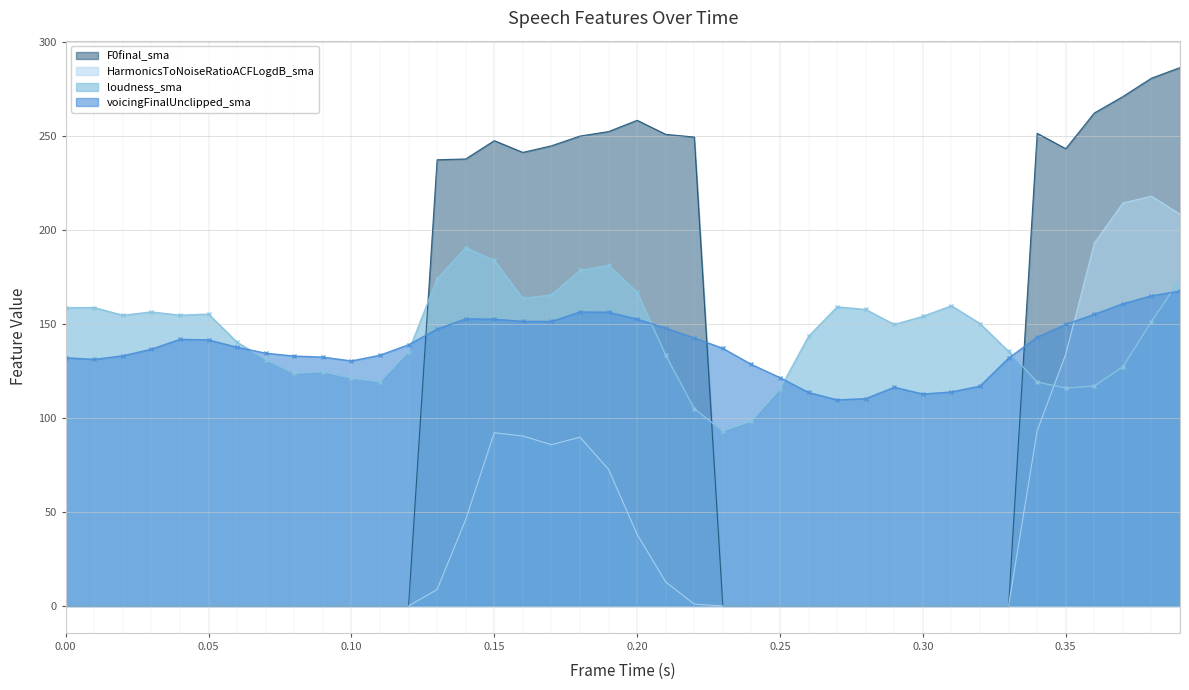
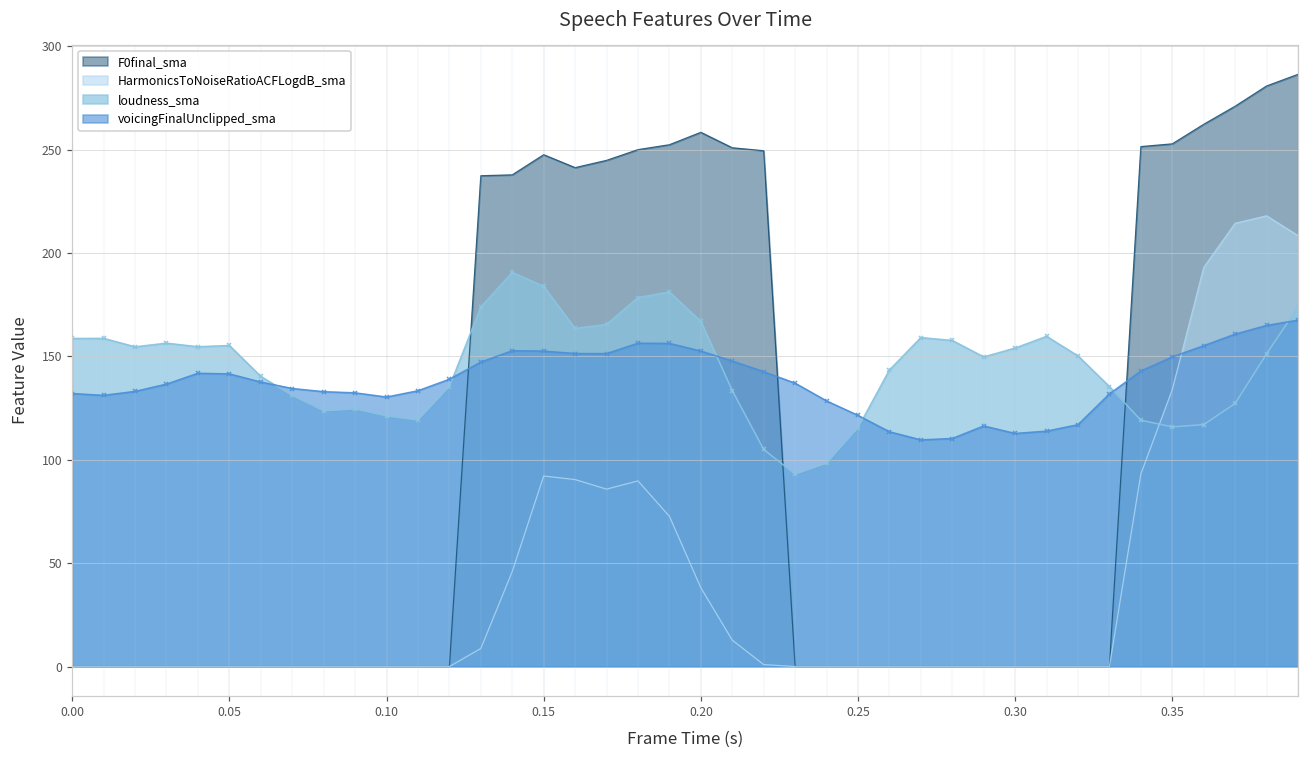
F0final_sma, 0.35: 243 -> 253
